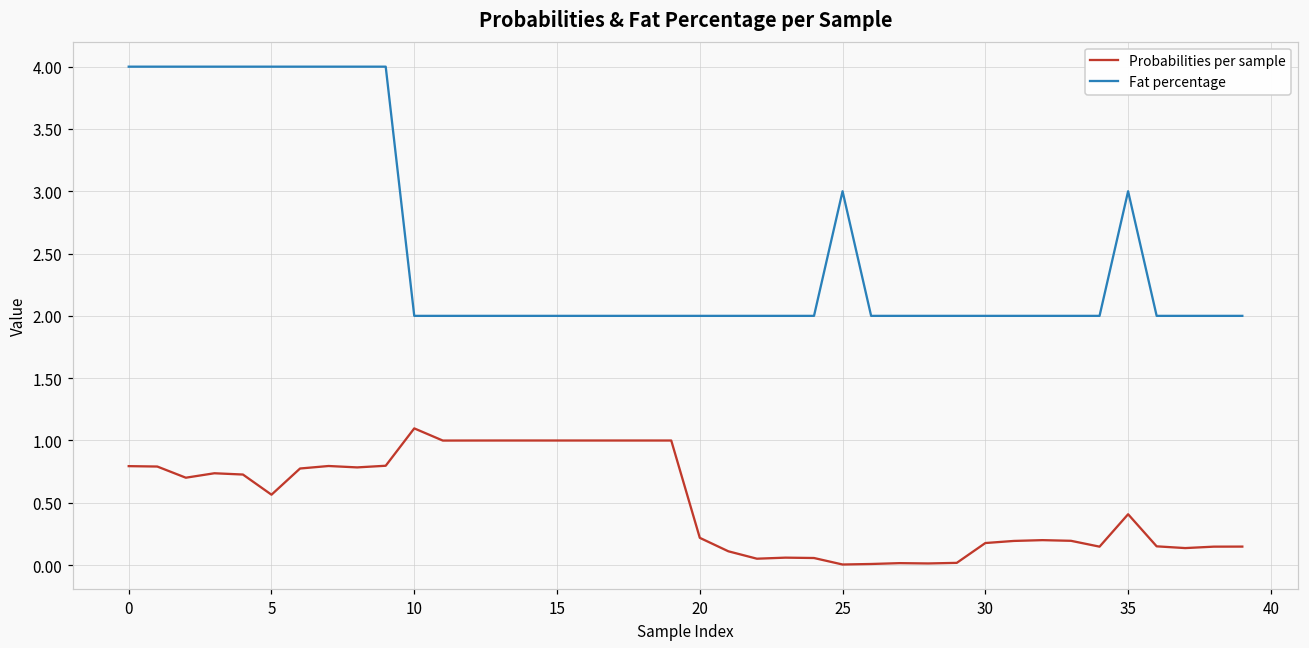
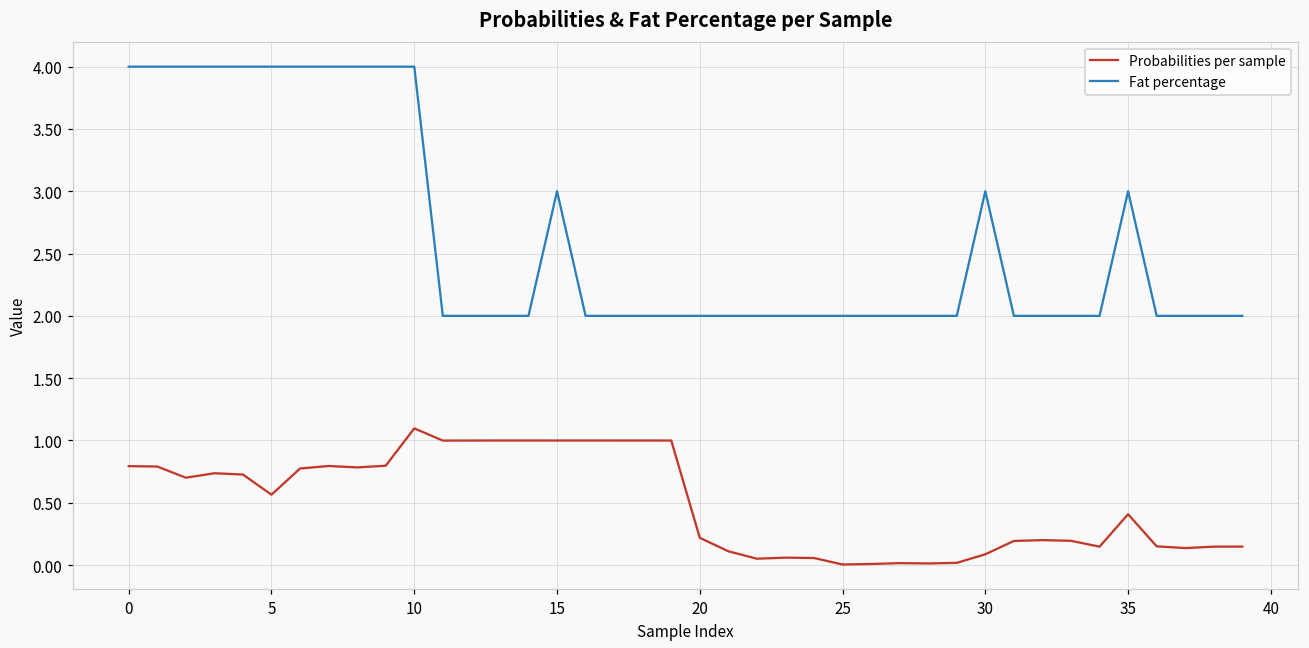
Fat percentage, 10: 2 -> 4
Fat percentage, 15: 2 -> 3
Fat percentage, 25: 3 -> 2
Probabilities per sample, 30: 0.18 -> 0.09
Fat percentage, 30: 2 -> 3
